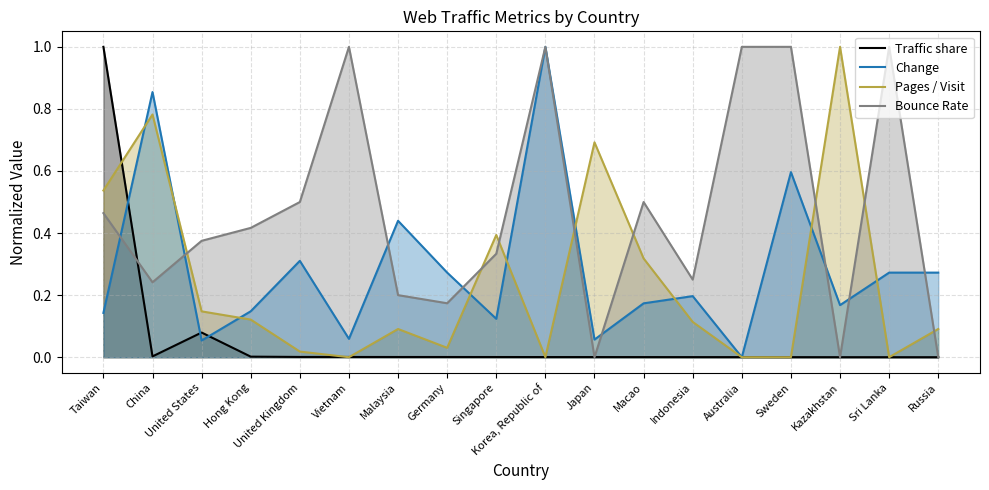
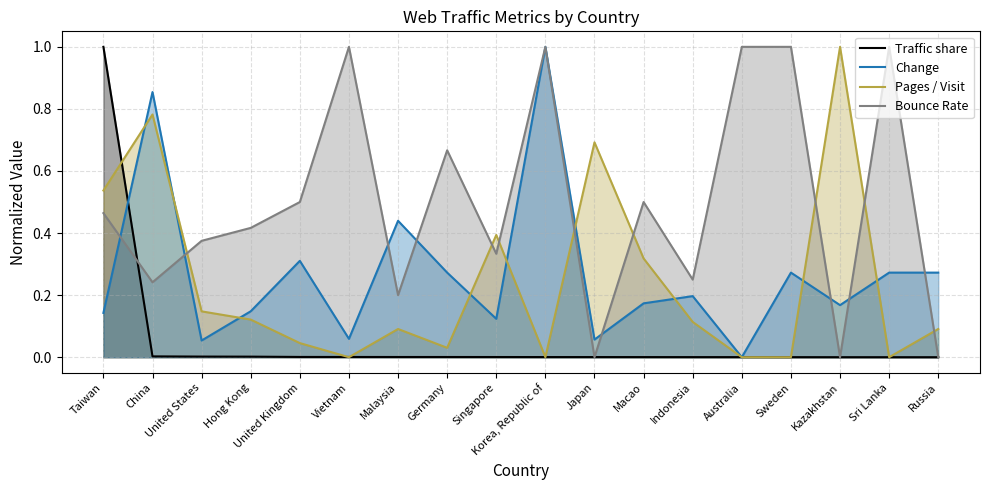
Traffic share, United States: 0.08 -> 0.00
Pages / Visit, United Kingdom: 0.02 -> 0.05
Bounce Rate, Germany: 0.17 -> 0.67
Change, Sweden: 0.60 -> 0.27
